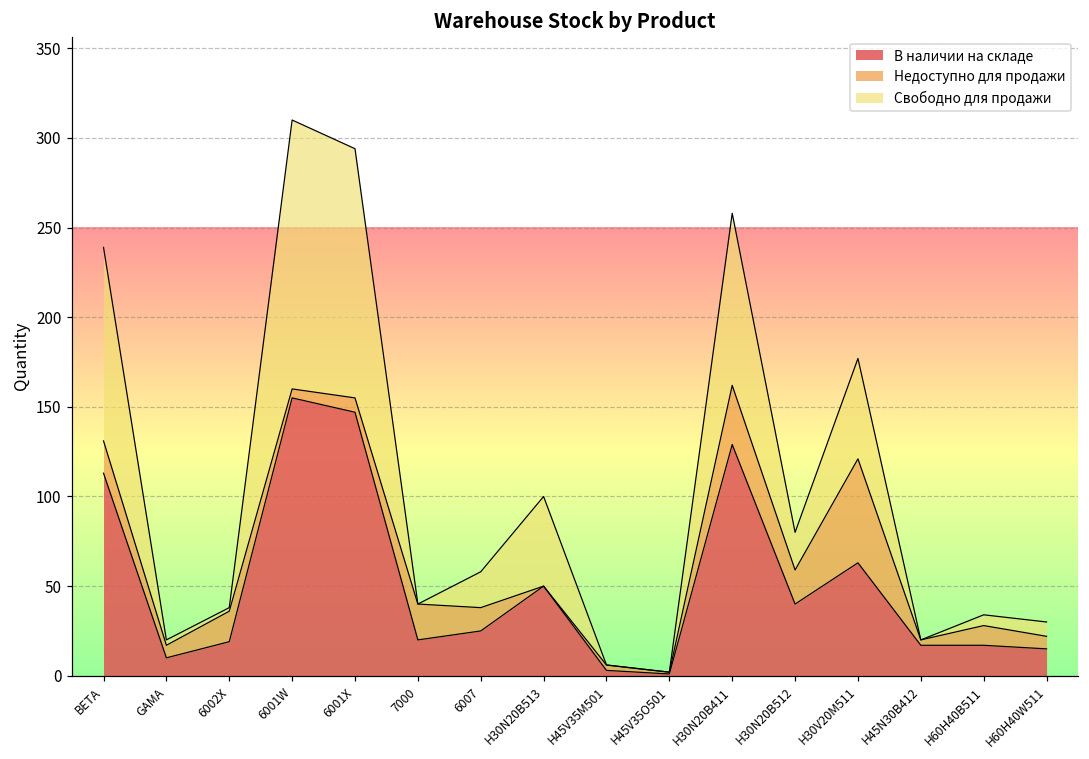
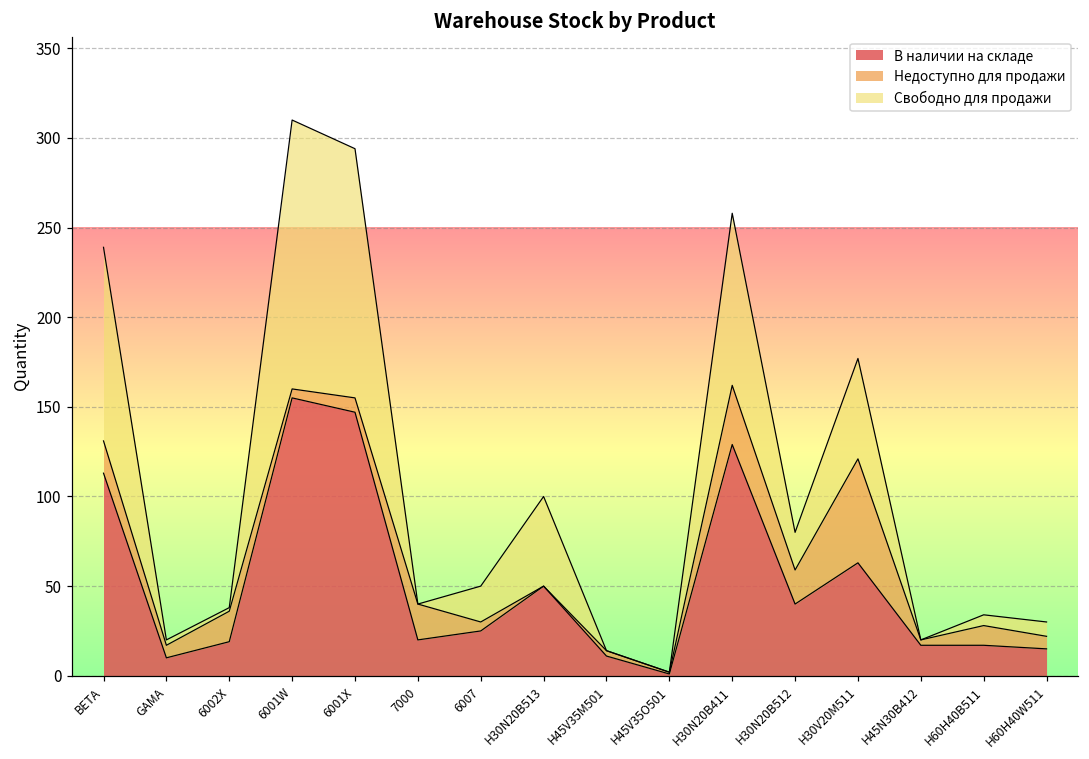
Недоступно для продажи, 6007: 13 -> 5
В наличии на складе, H45V35M501: 3 -> 11
